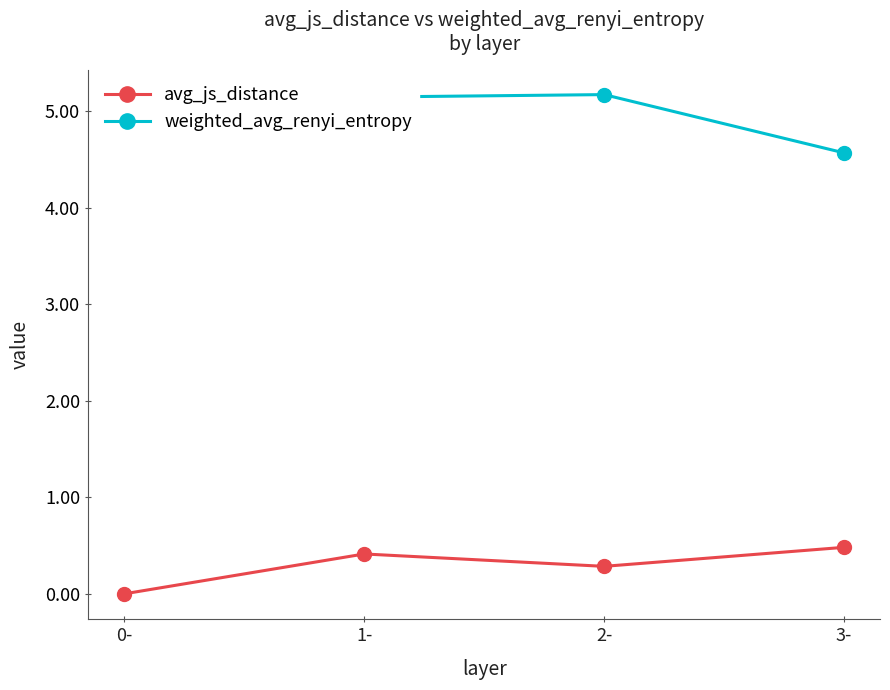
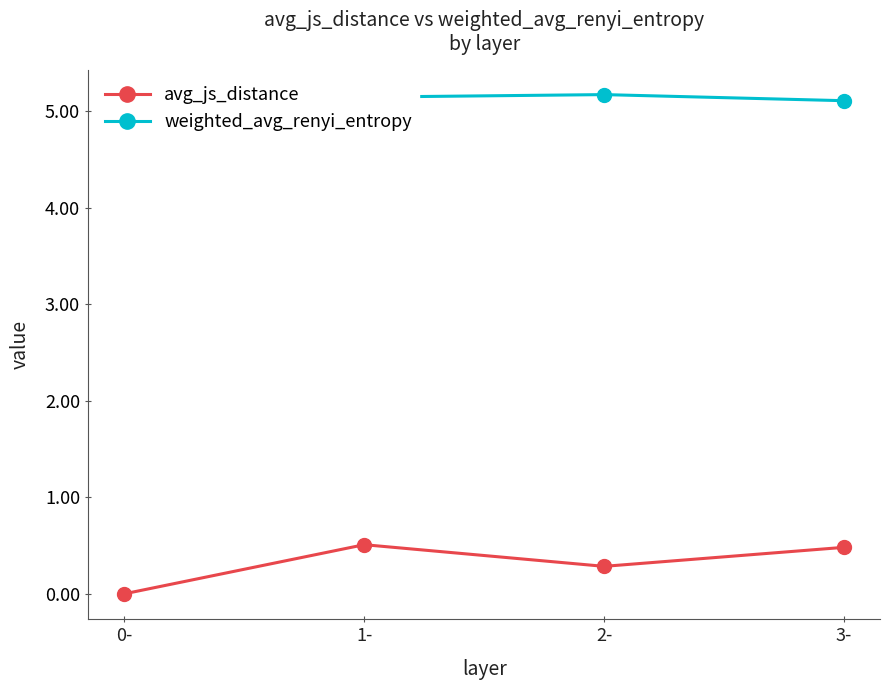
avg_js_distance, 1-: 0.4 -> 0.5
weighted_avg_renyi_entropy, 3-: 4.6 -> 5.1
